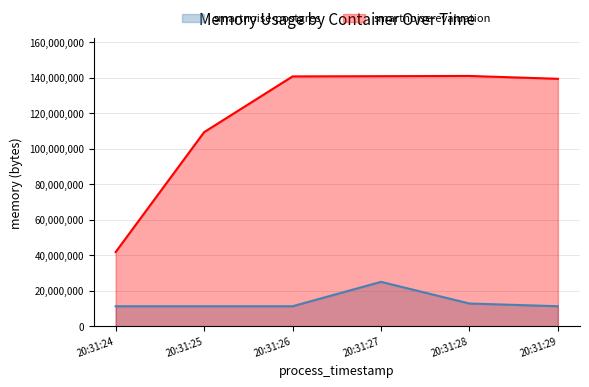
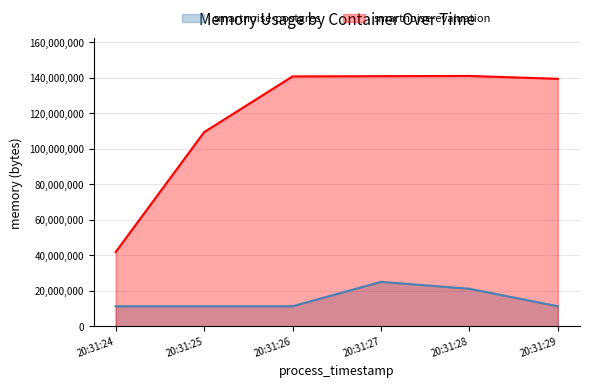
smartnoise-postgres, 20:31:28: 13,000,000 -> 21,000,000
